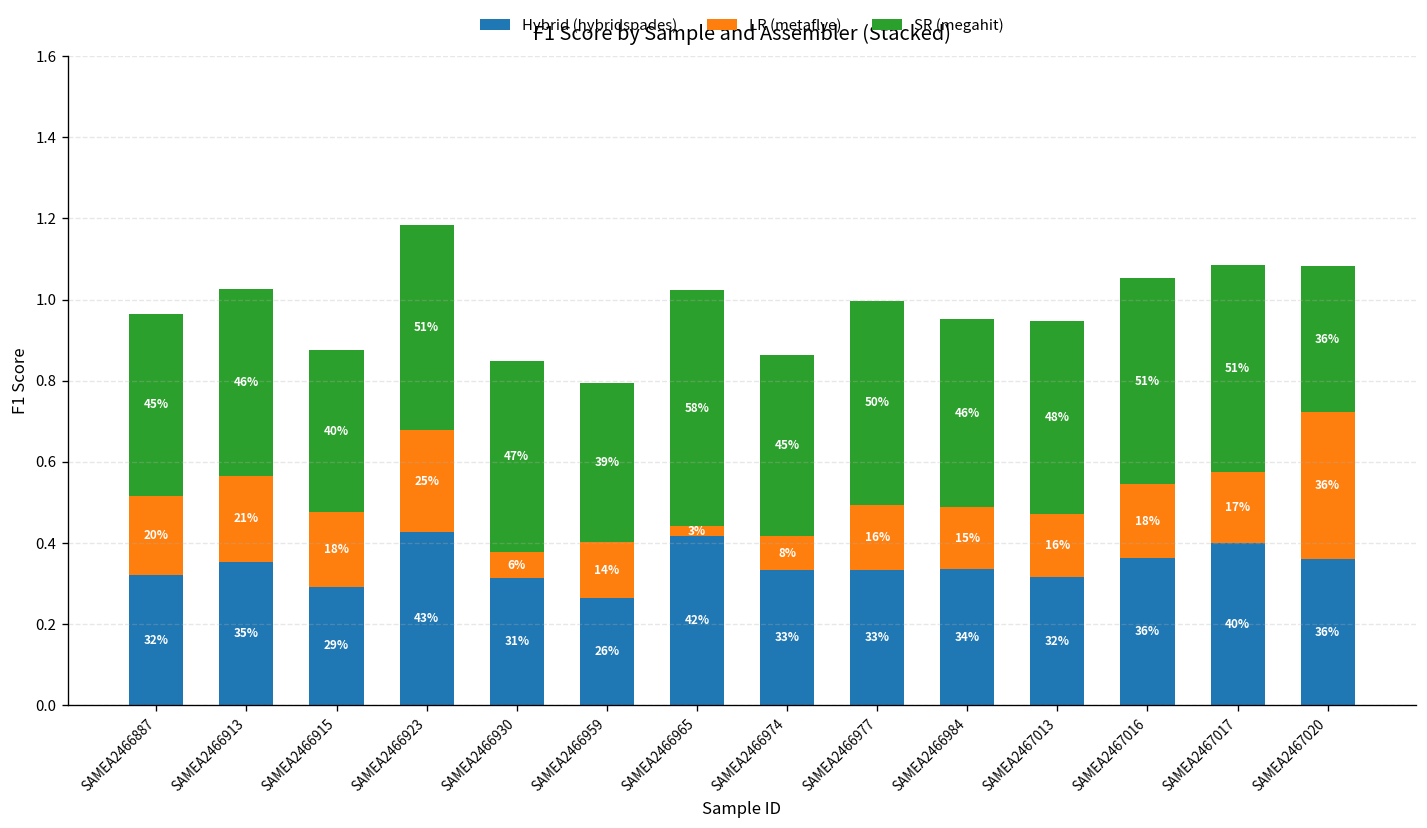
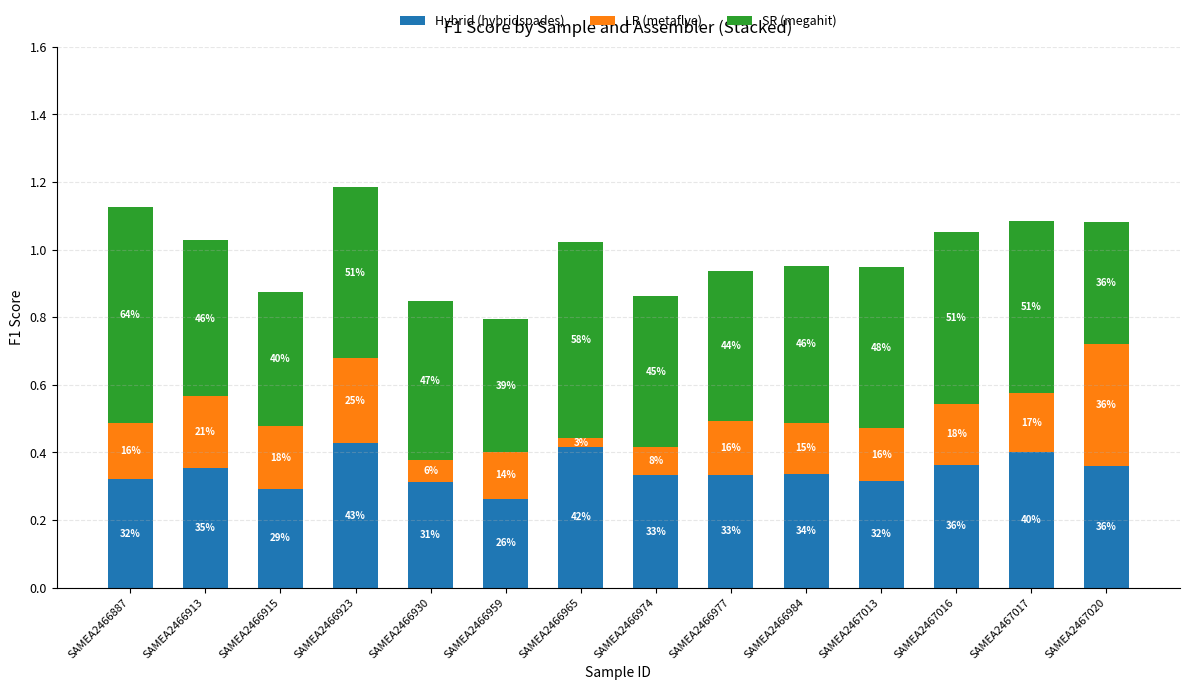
LR (metaflye), SAMEA2466887: 20% -> 16%
SR (megahit), SAMEA2466887: 45% -> 64%
SR (megahit), SAMEA2466977: 50% -> 44%
